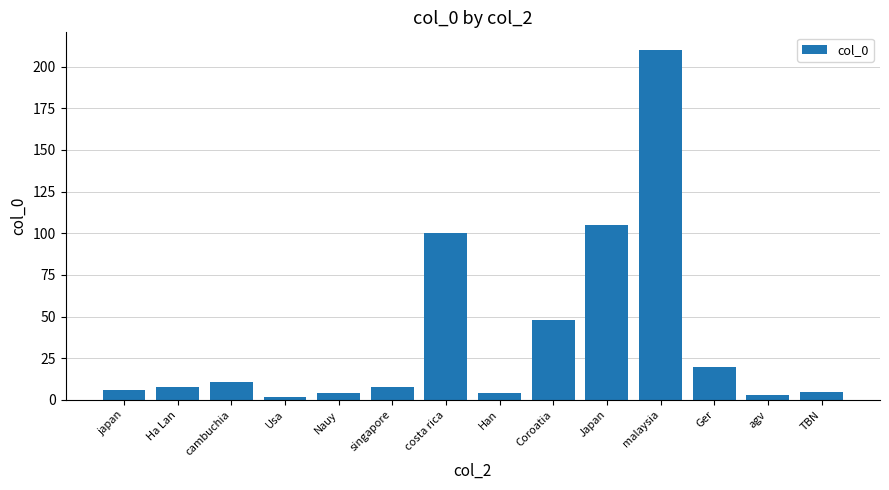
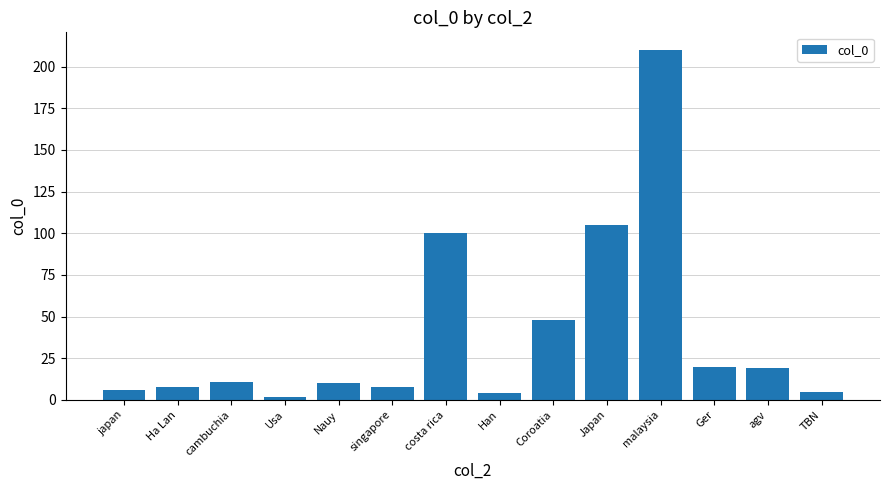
Nauy: 4 -> 10
agv: 3 -> 19
